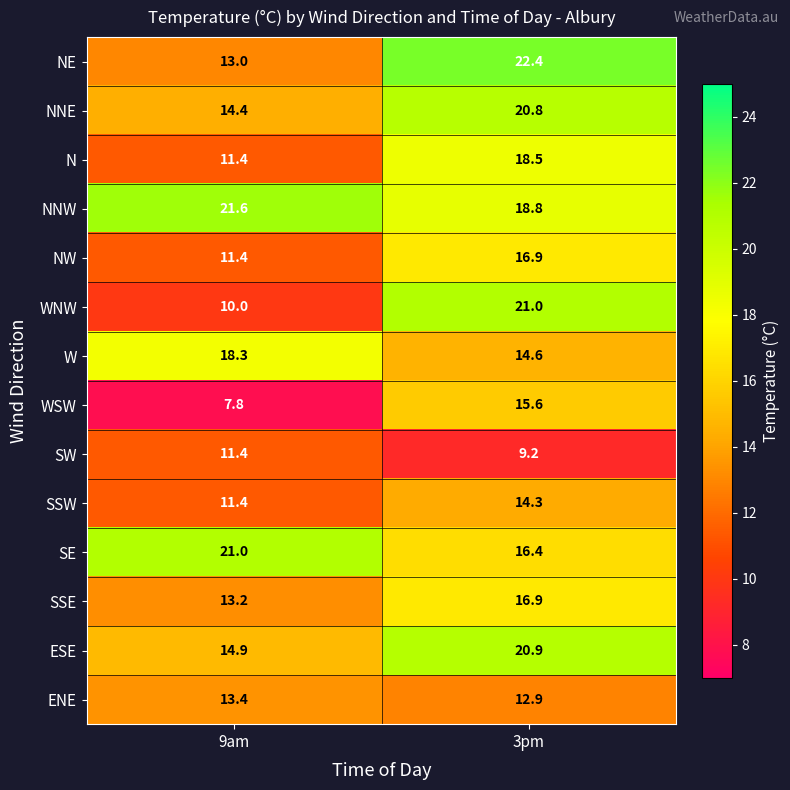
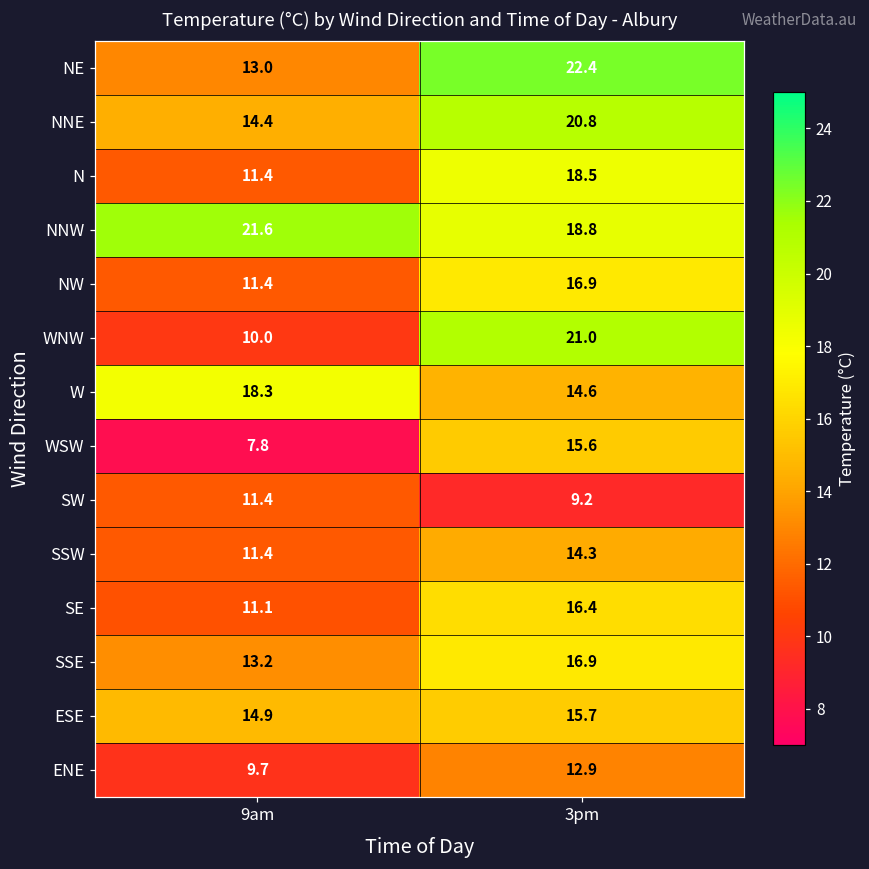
SE, 9am: 21.0 -> 11.1
ESE, 3pm: 20.9 -> 15.7
ENE, 9am: 13.4 -> 9.7
